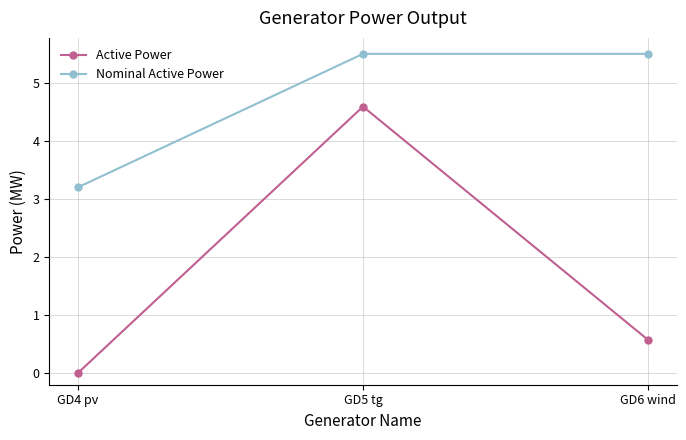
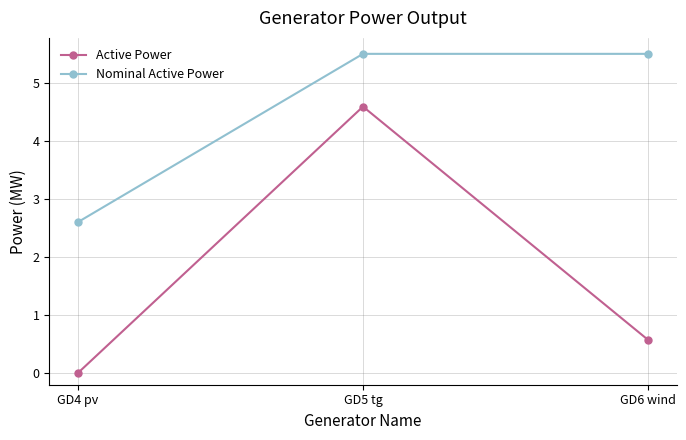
Nominal Active Power, GD4 pv: 3.2 -> 2.6
